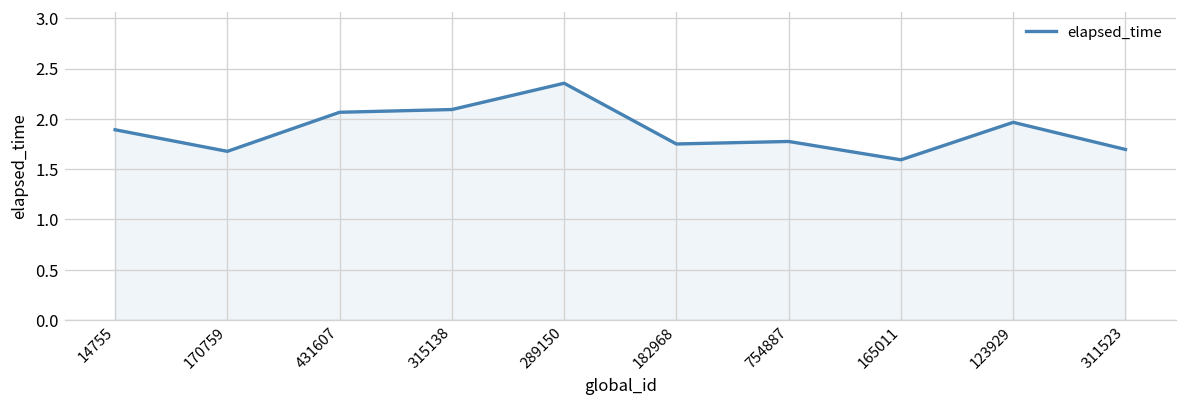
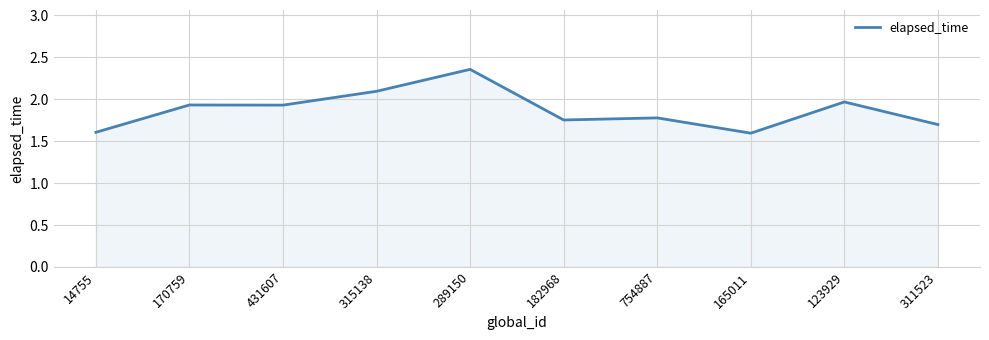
14755: 1.9 -> 1.6
170759: 1.7 -> 1.9
431607: 2.1 -> 1.9
